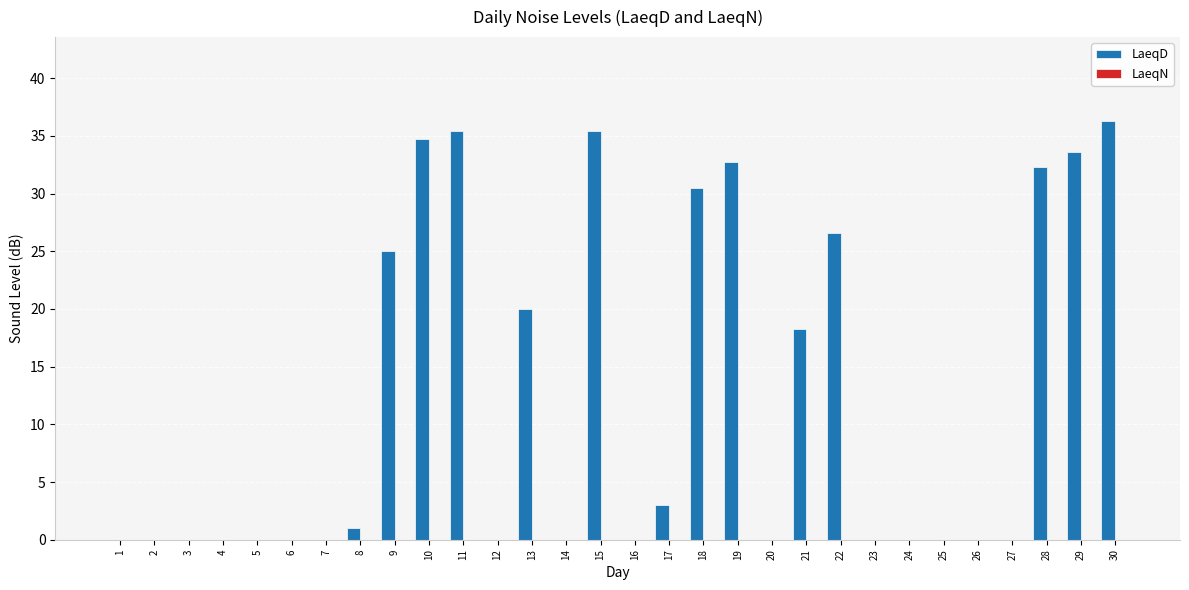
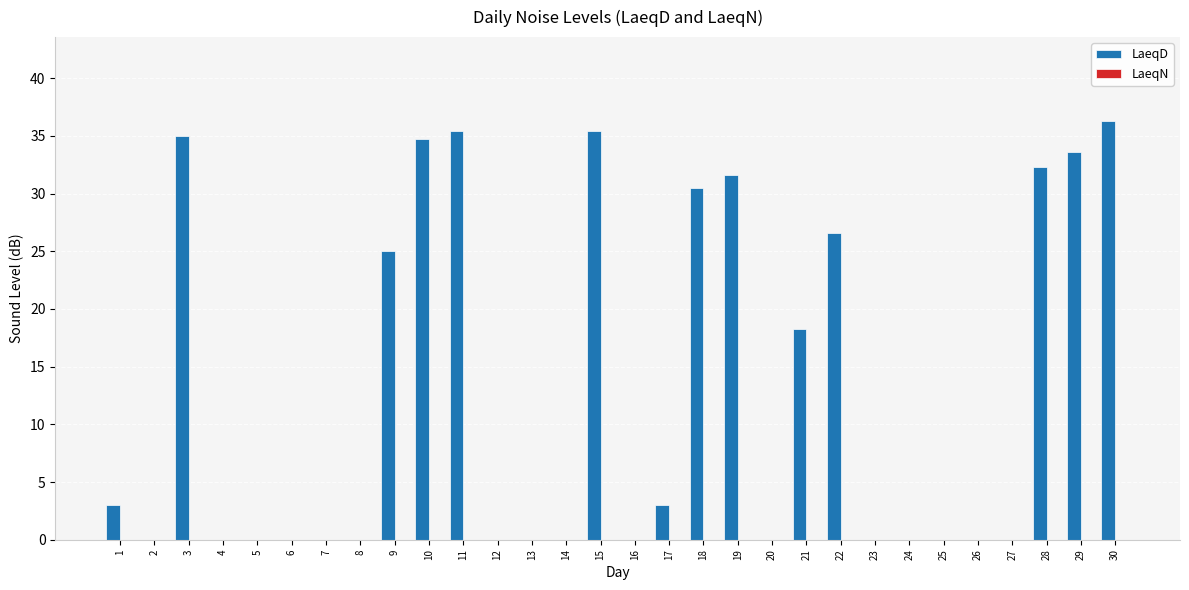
LaeqD, 1: 0 -> 3
LaeqD, 3: 0 -> 35
LaeqD, 8: 1 -> 0
LaeqD, 13: 20 -> 0
LaeqD, 19: 32.7 -> 31.6
